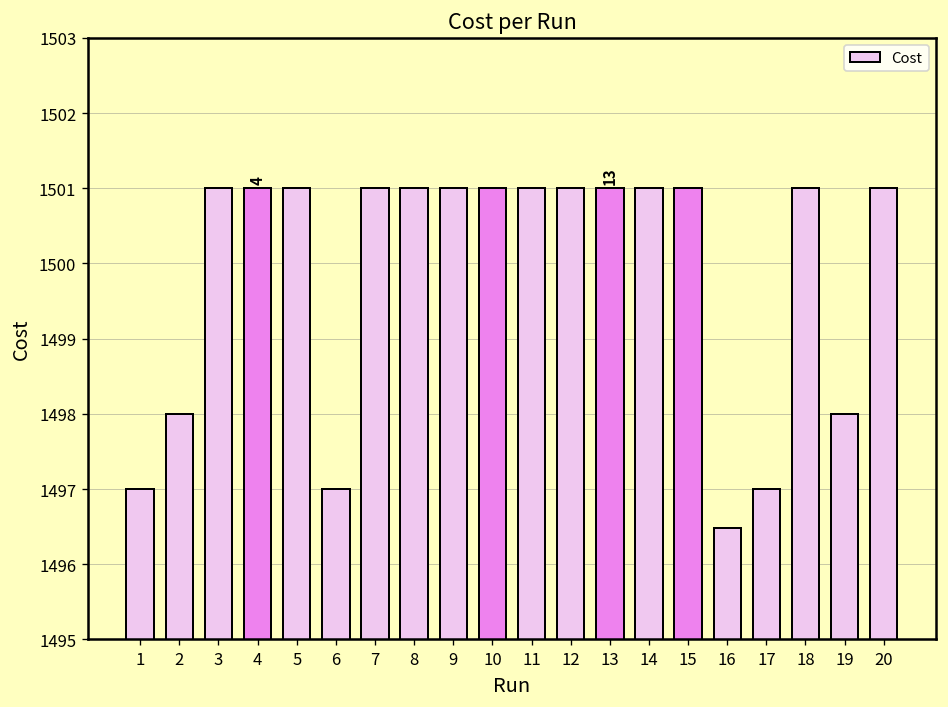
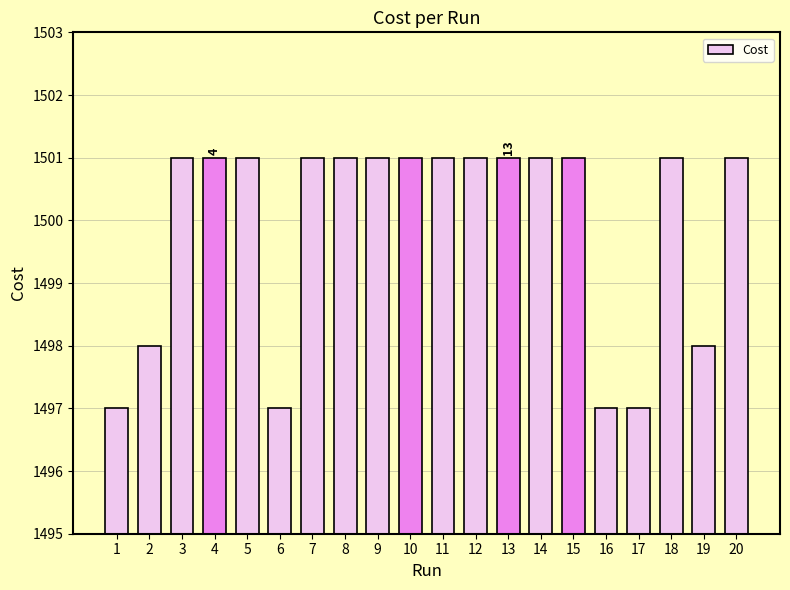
16: 1496.5 -> 1497.0
